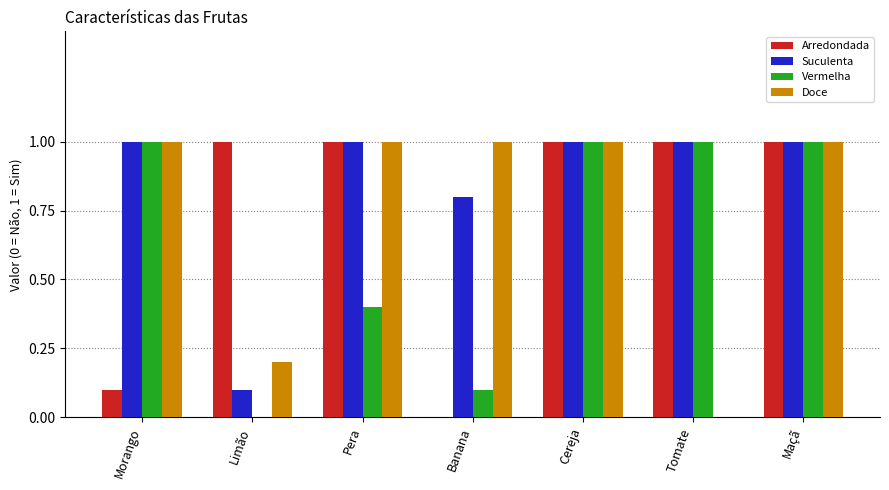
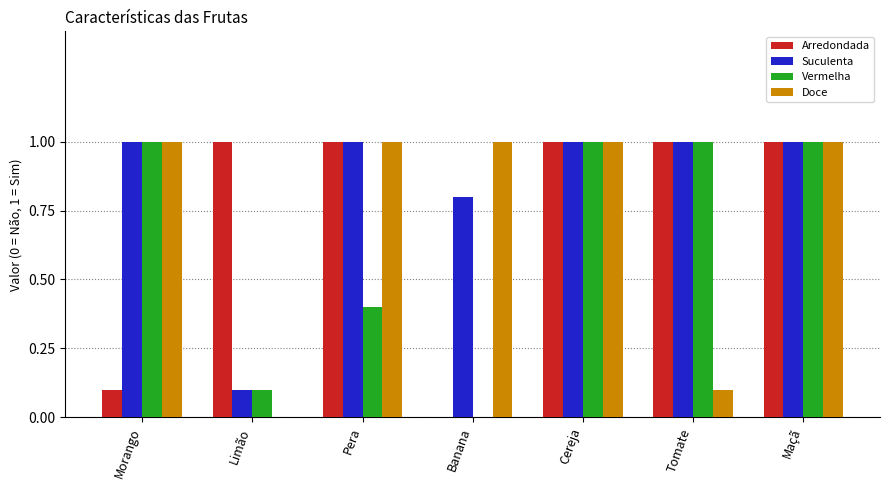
Vermelha, Limão: 0.0 -> 0.1
Doce, Limão: 0.2 -> 0.0
Vermelha, Banana: 0.1 -> 0.0
Doce, Tomate: 0.0 -> 0.1
